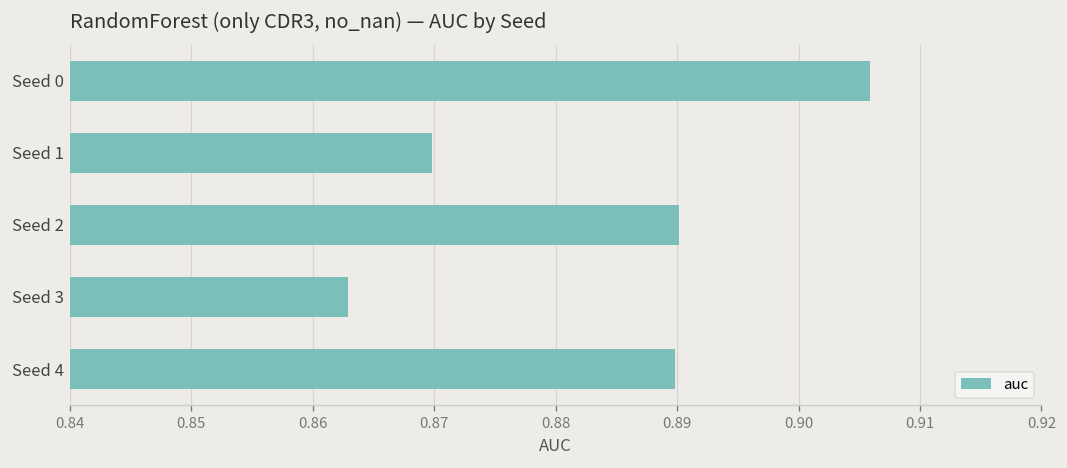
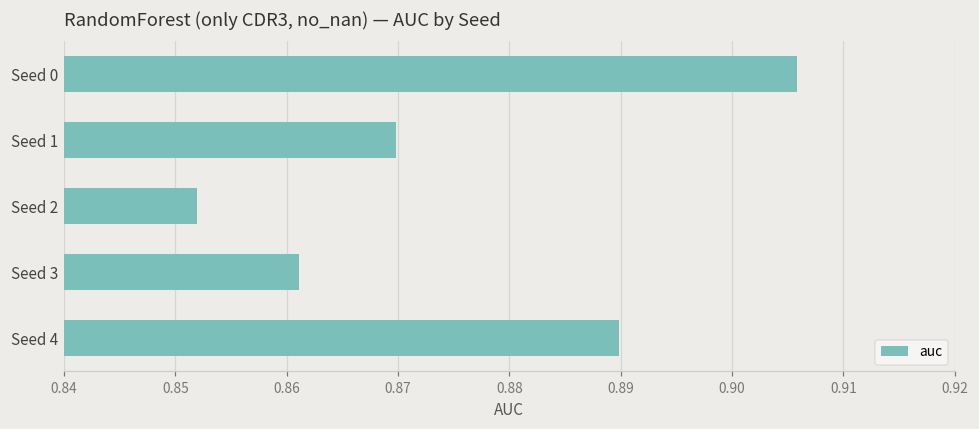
Seed 2: 0.8902 -> 0.8519
Seed 3: 0.8629 -> 0.8611
